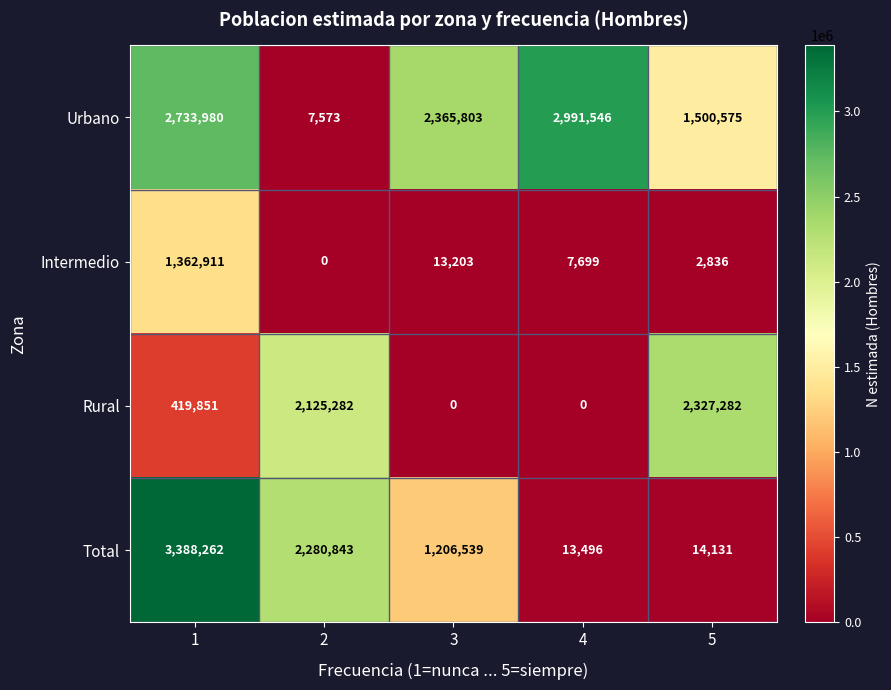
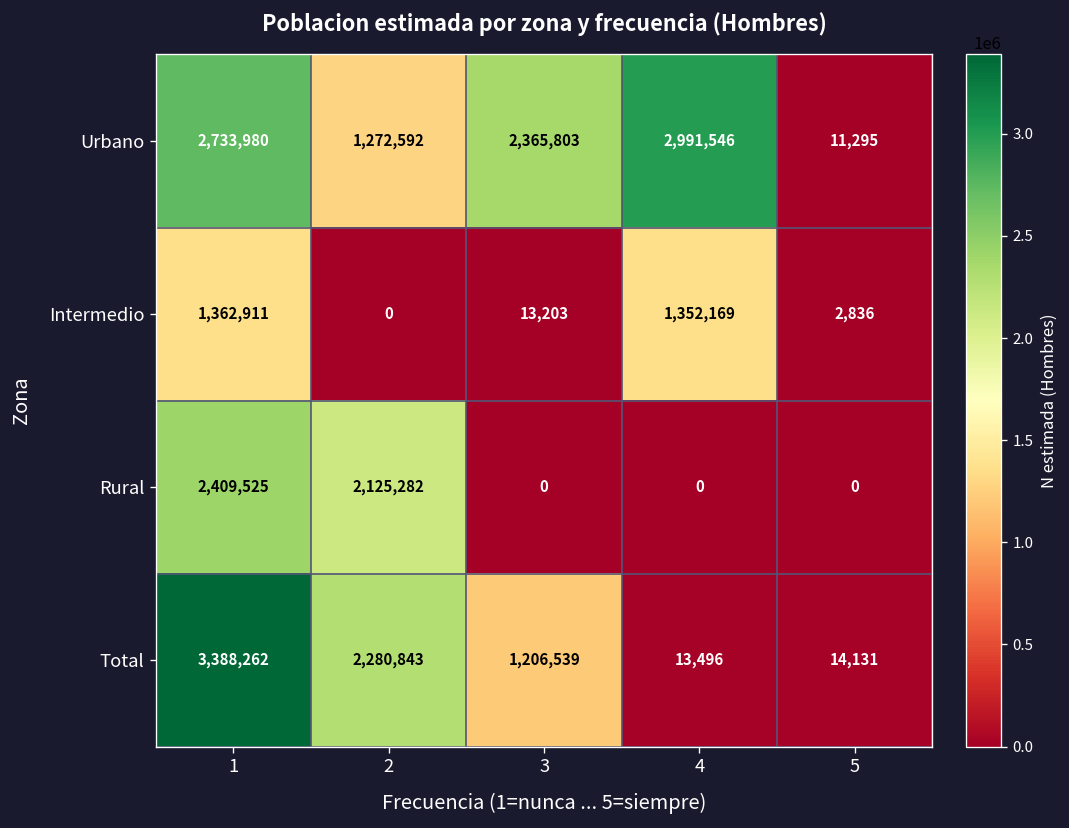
Urbano, 2: 7,573 -> 1,272,592
Urbano, 5: 1,500,575 -> 11,295
Intermedio, 4: 7,699 -> 1,352,169
Rural, 1: 419,851 -> 2,409,525
Rural, 5: 2,327,282 -> 0
